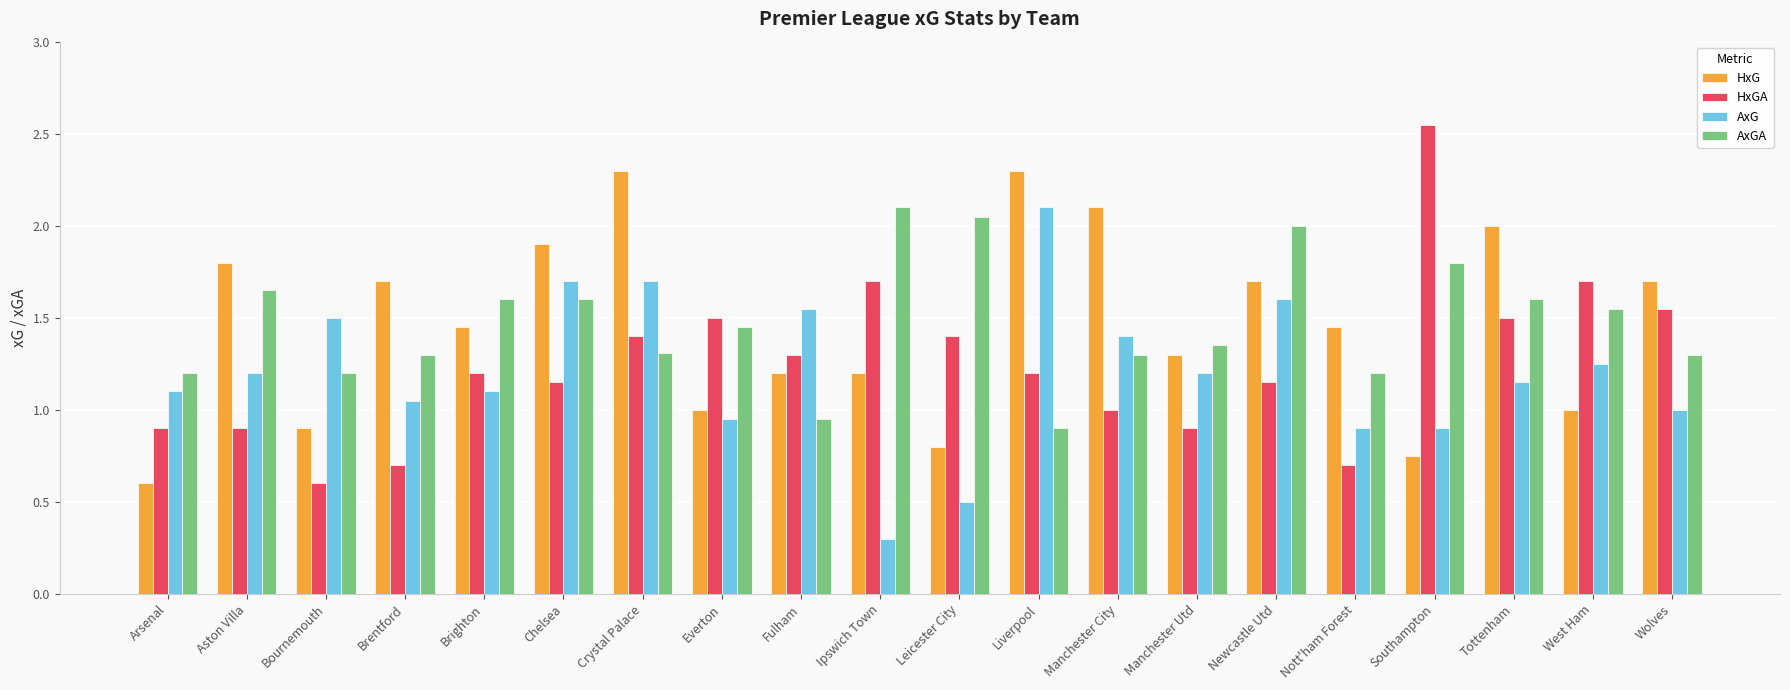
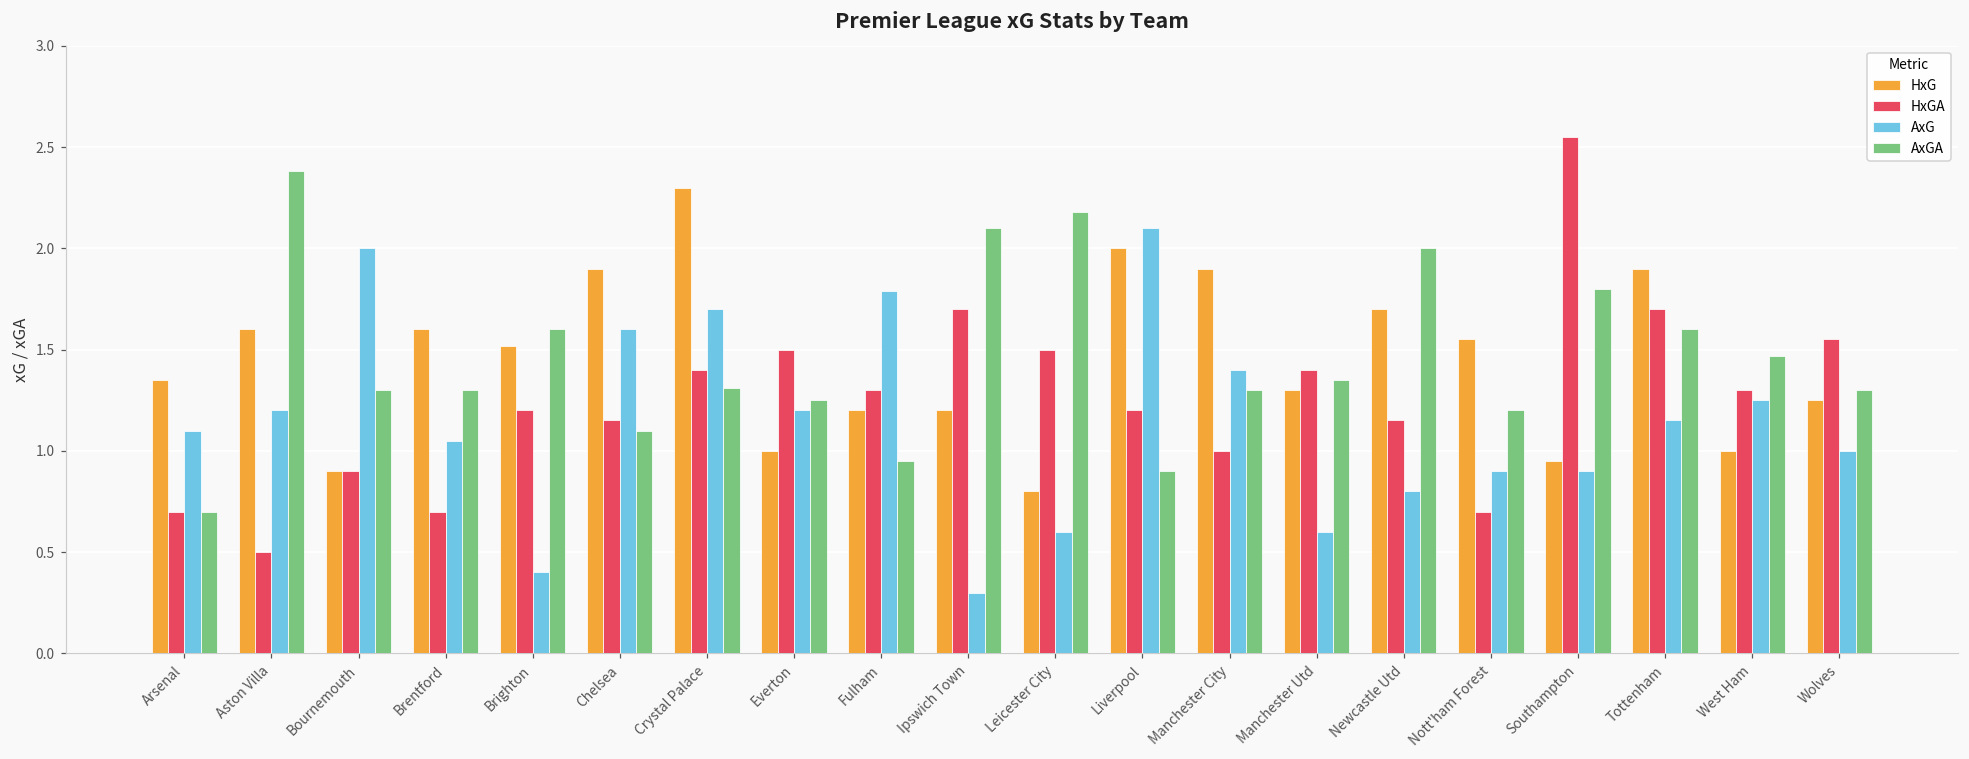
HxG, Arsenal: 0.60 -> 1.35
HxGA, Arsenal: 0.9 -> 0.7
AxGA, Arsenal: 1.2 -> 0.7
HxG, Aston Villa: 1.8 -> 1.6
HxGA, Aston Villa: 0.9 -> 0.5
AxGA, Aston Villa: 1.65 -> 2.38
HxGA, Bournemouth: 0.6 -> 0.9
AxG, Bournemouth: 1.5 -> 2.0
AxGA, Bournemouth: 1.2 -> 1.3
HxG, Brentford: 1.7 -> 1.6
HxG, Brighton: 1.45 -> 1.52
AxG, Brighton: 1.1 -> 0.4
AxG, Chelsea: 1.7 -> 1.6
AxGA, Chelsea: 1.6 -> 1.1
AxG, Everton: 0.95 -> 1.20
AxGA, Everton: 1.45 -> 1.25
AxG, Fulham: 1.55 -> 1.79
HxGA, Leicester City: 1.4 -> 1.5
AxG, Leicester City: 0.5 -> 0.6
AxGA, Leicester City: 2.05 -> 2.18
HxG, Liverpool: 2.3 -> 2.0
HxG, Manchester City: 2.1 -> 1.9
HxGA, Manchester Utd: 0.9 -> 1.4
AxG, Manchester Utd: 1.2 -> 0.6
AxG, Newcastle Utd: 1.6 -> 0.8
HxG, Nott'ham Forest: 1.45 -> 1.55
HxG, Southampton: 0.75 -> 0.95
HxG, Tottenham: 2.0 -> 1.9
HxGA, Tottenham: 1.5 -> 1.7
HxGA, West Ham: 1.7 -> 1.3
AxGA, West Ham: 1.55 -> 1.47
HxG, Wolves: 1.70 -> 1.25
